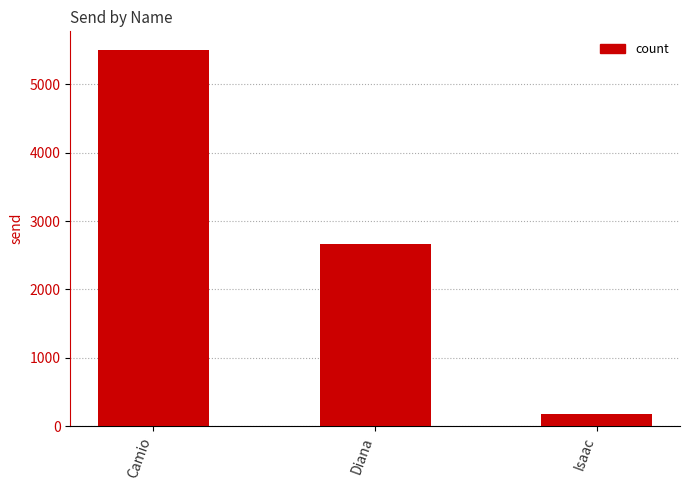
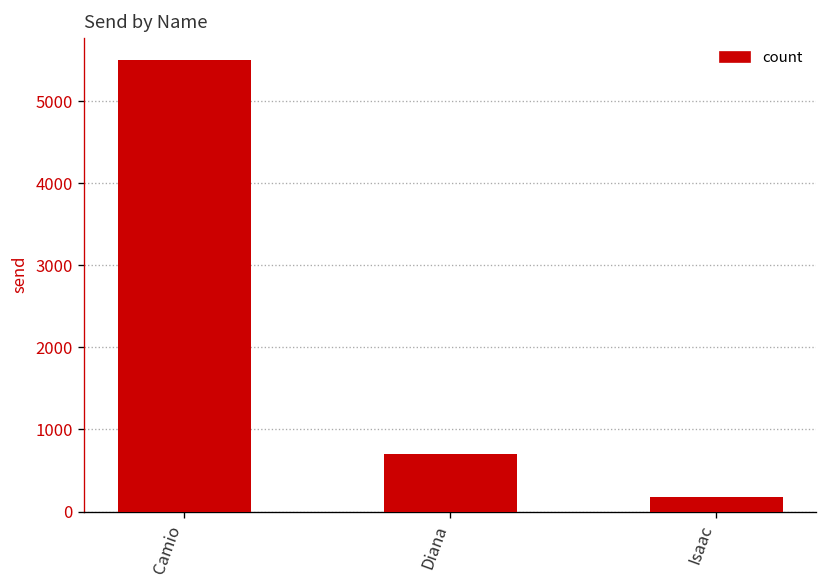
Diana: 2700 -> 700
